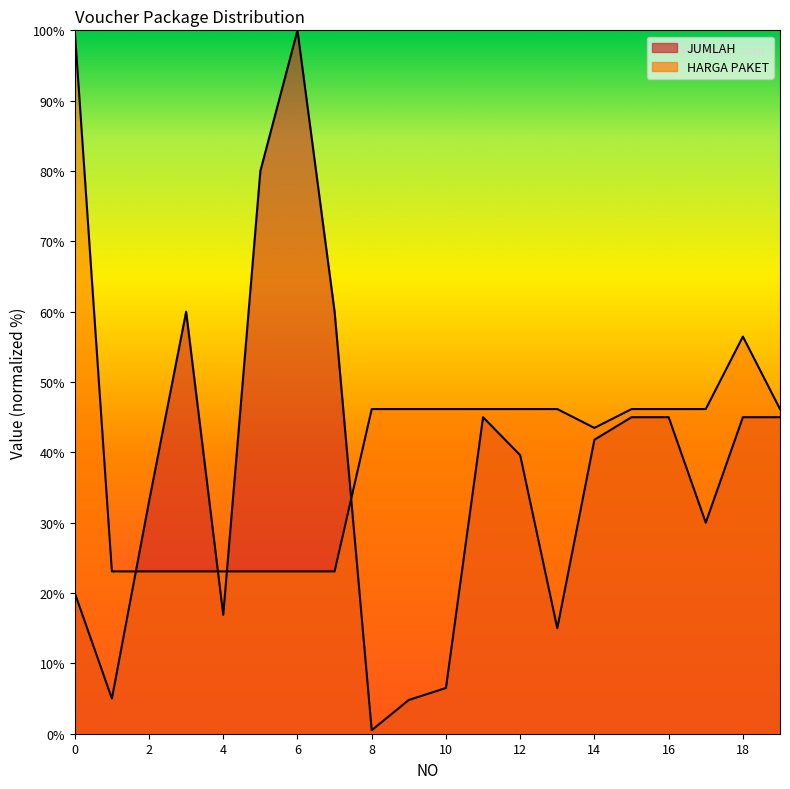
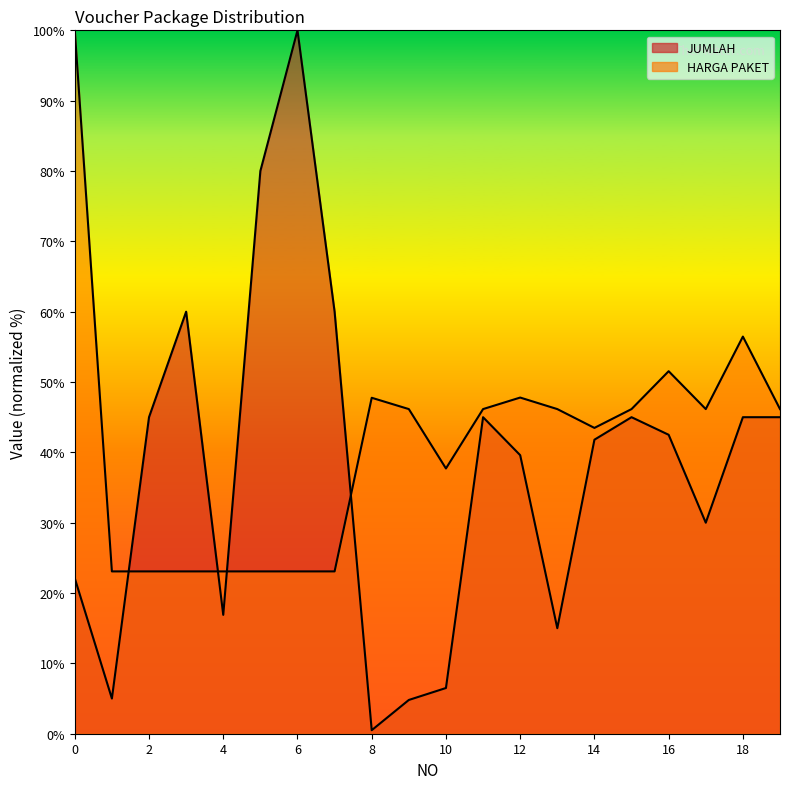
JUMLAH, 0: 20% -> 22%
JUMLAH, 2: 33% -> 45%
HARGA PAKET, 8: 46% -> 48%
HARGA PAKET, 10: 46% -> 38%
HARGA PAKET, 12: 46% -> 48%
JUMLAH, 16: 45% -> 43%
HARGA PAKET, 16: 46% -> 52%
